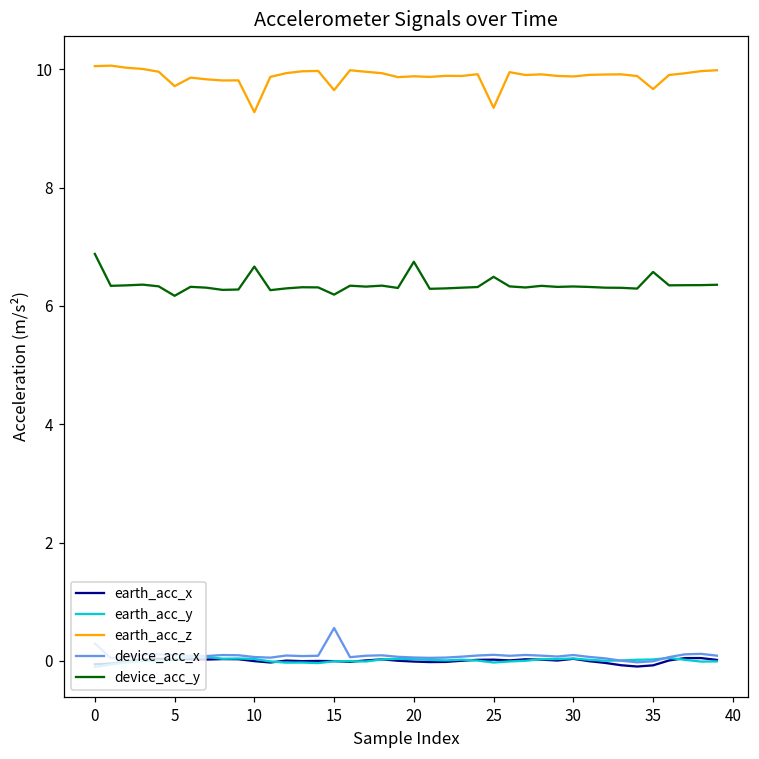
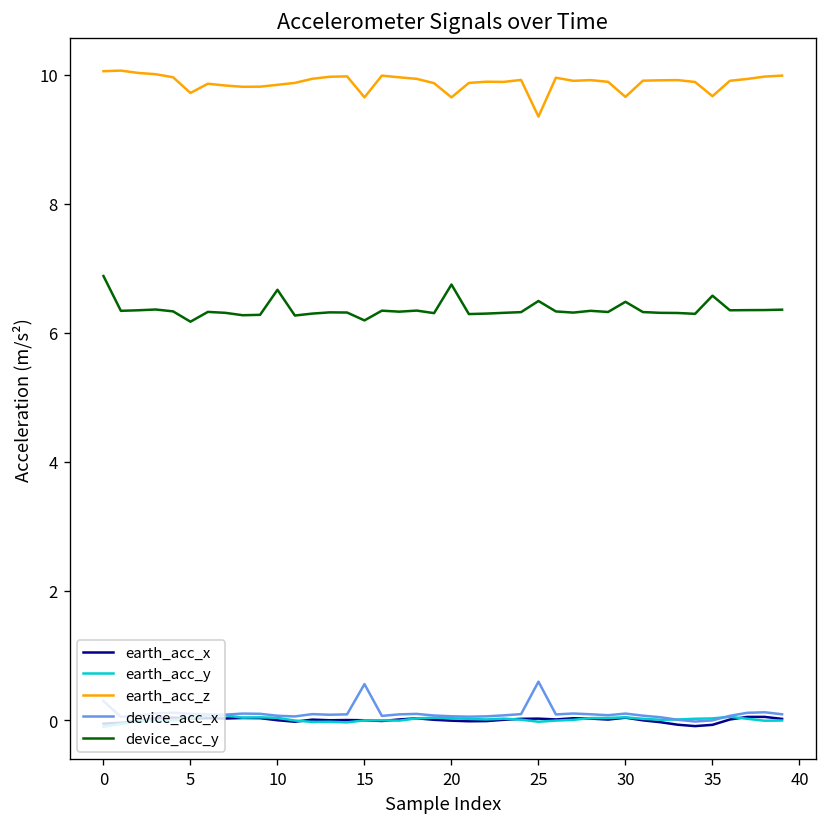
earth_acc_z, 10: 9.3 -> 9.8
earth_acc_z, 20: 9.9 -> 9.6
device_acc_x, 25: 0.1 -> 0.6
earth_acc_z, 30: 9.9 -> 9.7
device_acc_y, 30: 6.3 -> 6.5
